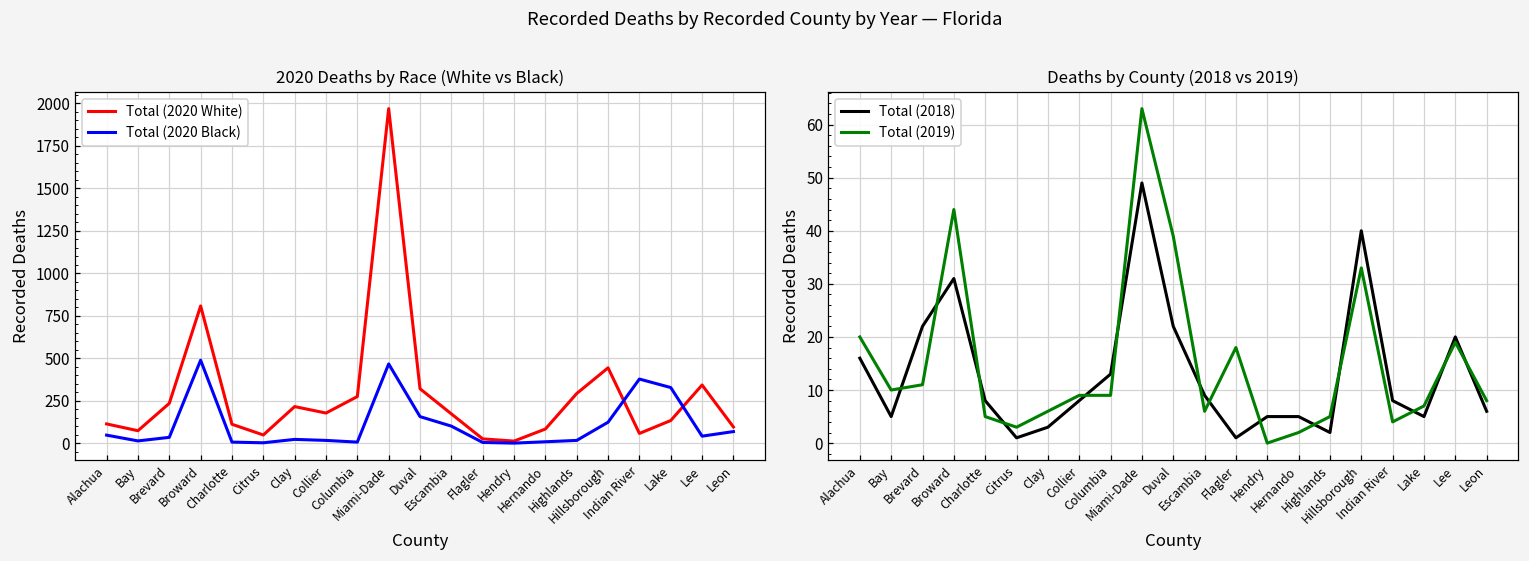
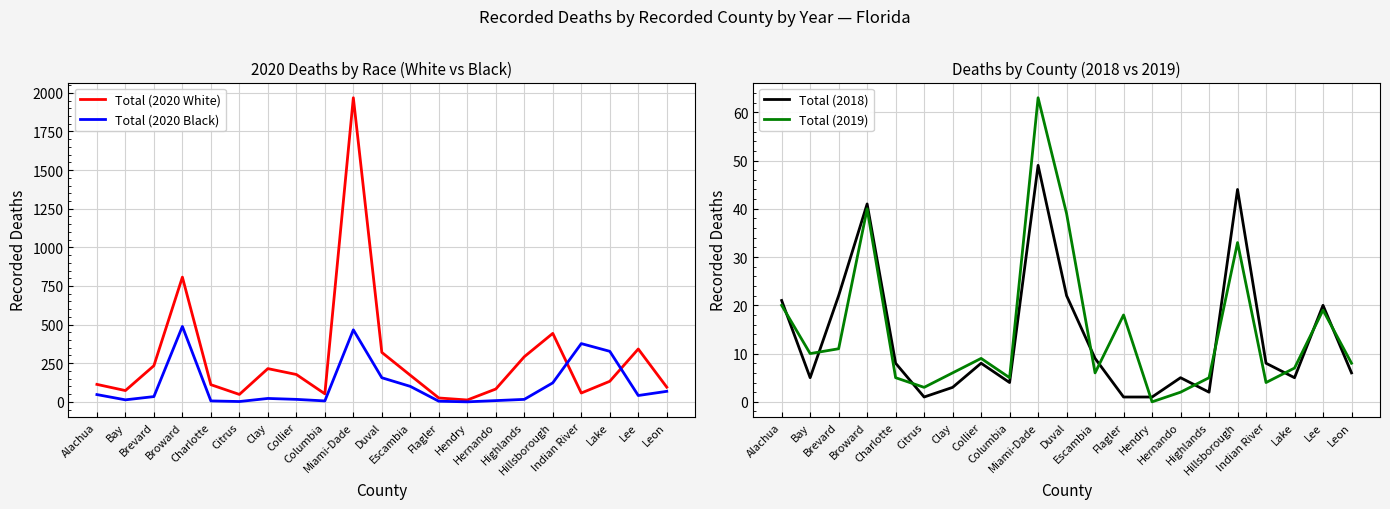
2020 Deaths by Race (White vs Black), Total (2020 White), Columbia: 270 -> 50
Deaths by County (2018 vs 2019), Total (2018), Alachua: 16 -> 21
Deaths by County (2018 vs 2019), Total (2018), Broward: 31 -> 41
Deaths by County (2018 vs 2019), Total (2019), Broward: 44 -> 40
Deaths by County (2018 vs 2019), Total (2018), Columbia: 13 -> 4
Deaths by County (2018 vs 2019), Total (2019), Columbia: 9 -> 5
Deaths by County (2018 vs 2019), Total (2018), Hendry: 5 -> 1
Deaths by County (2018 vs 2019), Total (2018), Hillsborough: 40 -> 44
